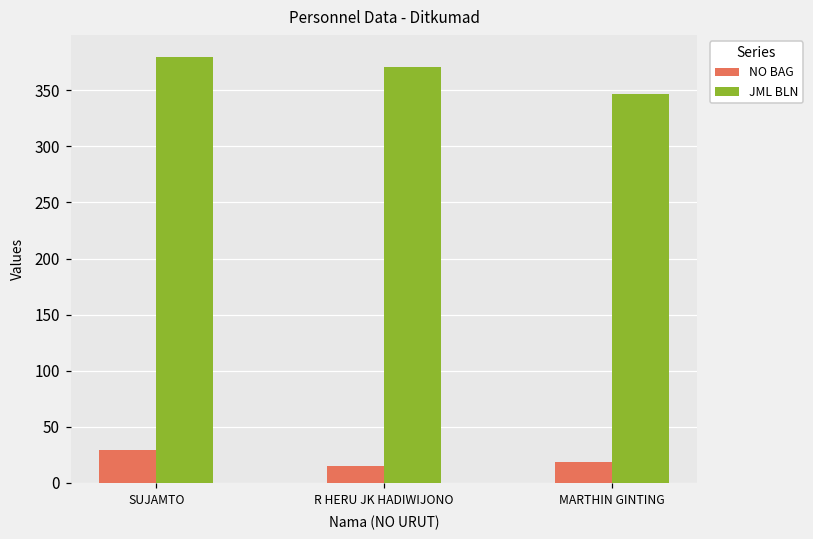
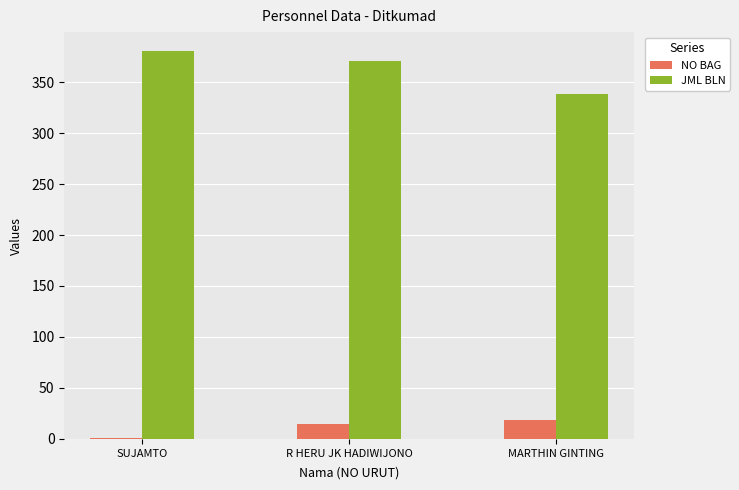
NO BAG, SUJAMTO: 29 -> 1
JML BLN, MARTHIN GINTING: 347 -> 338
